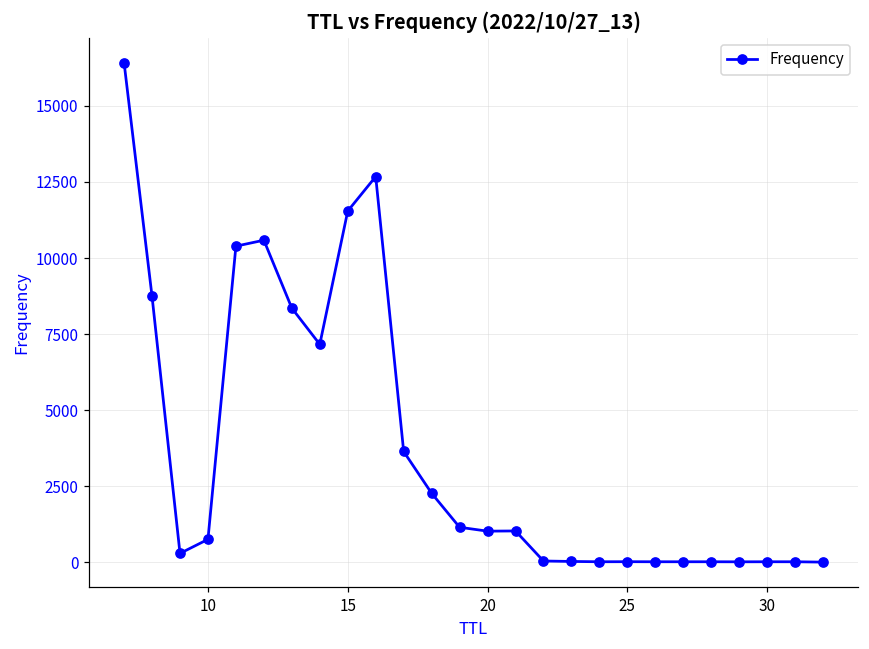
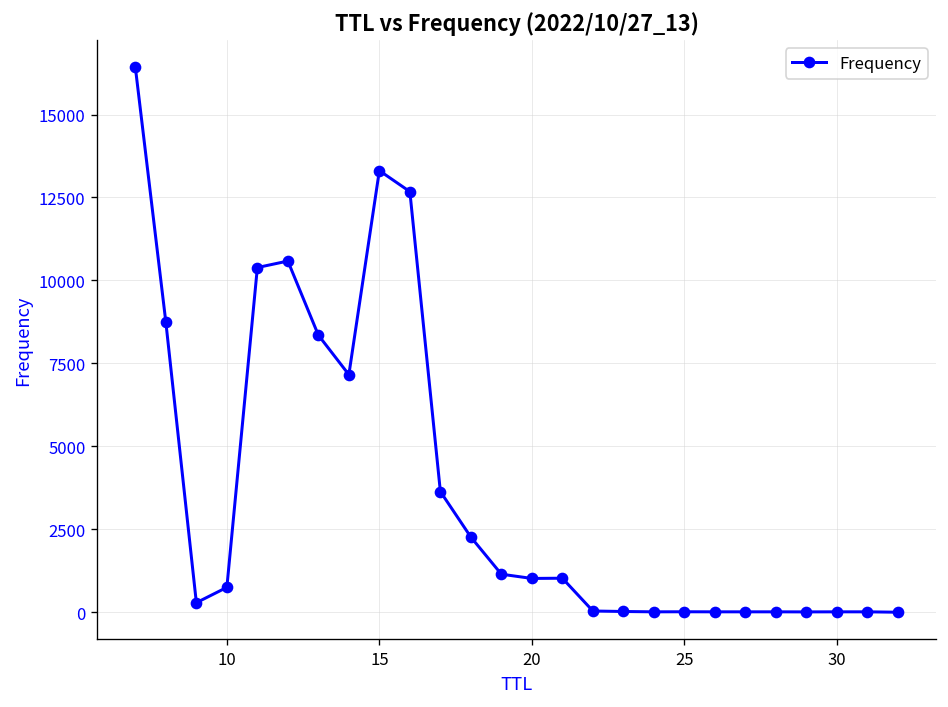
15: 11500 -> 13300
